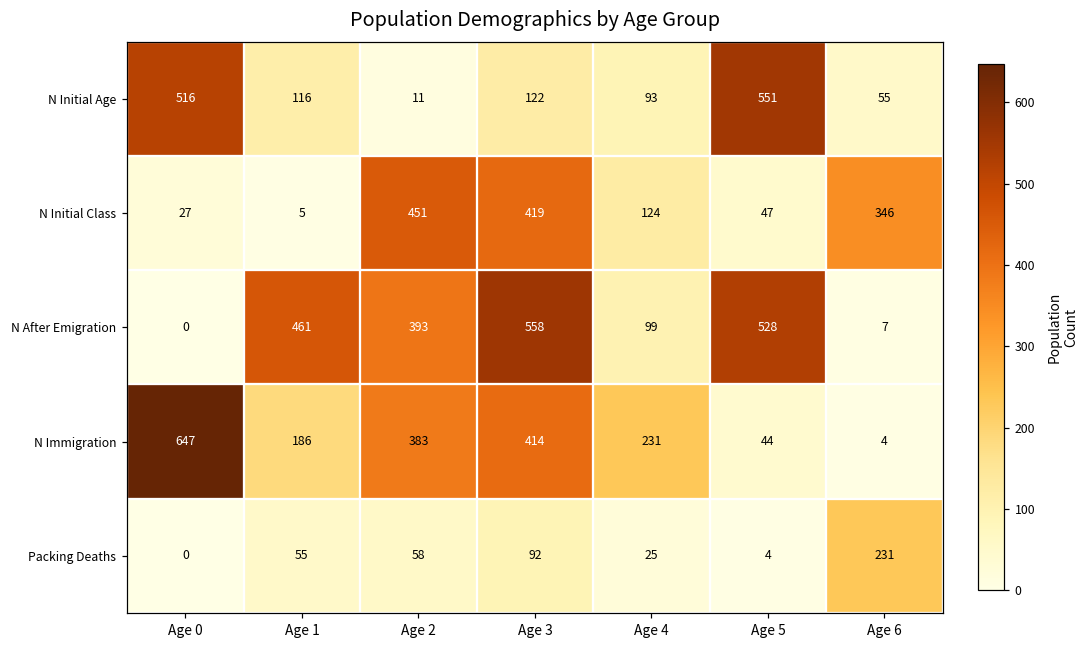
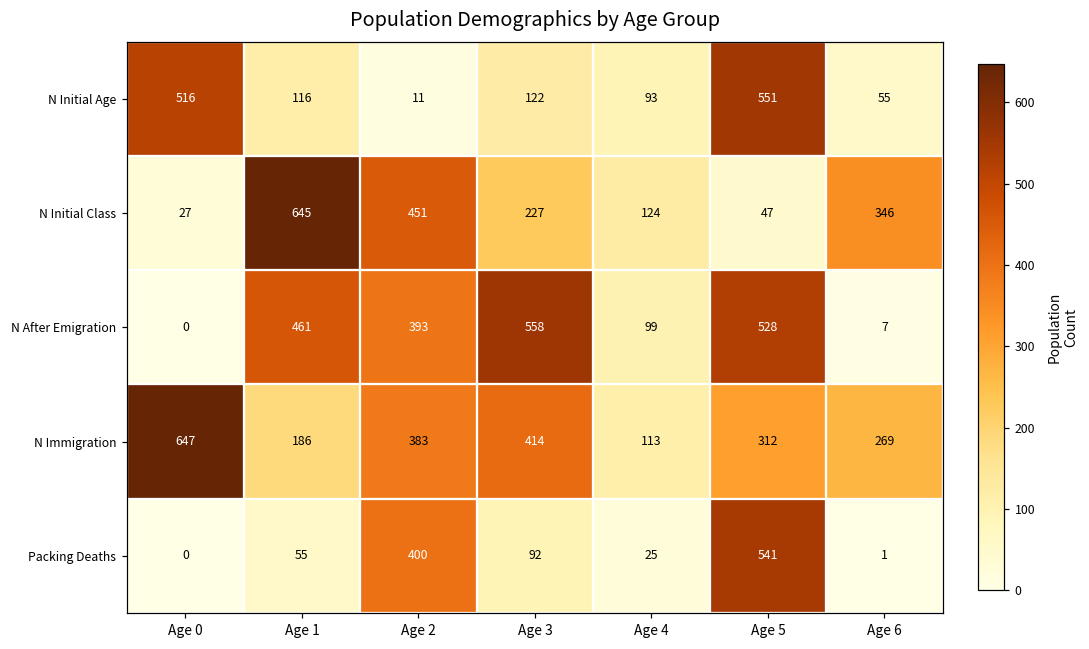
N Initial Class, Age 1: 5 -> 645
N Initial Class, Age 3: 419 -> 227
N Immigration, Age 4: 231 -> 113
N Immigration, Age 5: 44 -> 312
N Immigration, Age 6: 4 -> 269
Packing Deaths, Age 2: 58 -> 400
Packing Deaths, Age 5: 4 -> 541
Packing Deaths, Age 6: 231 -> 1
